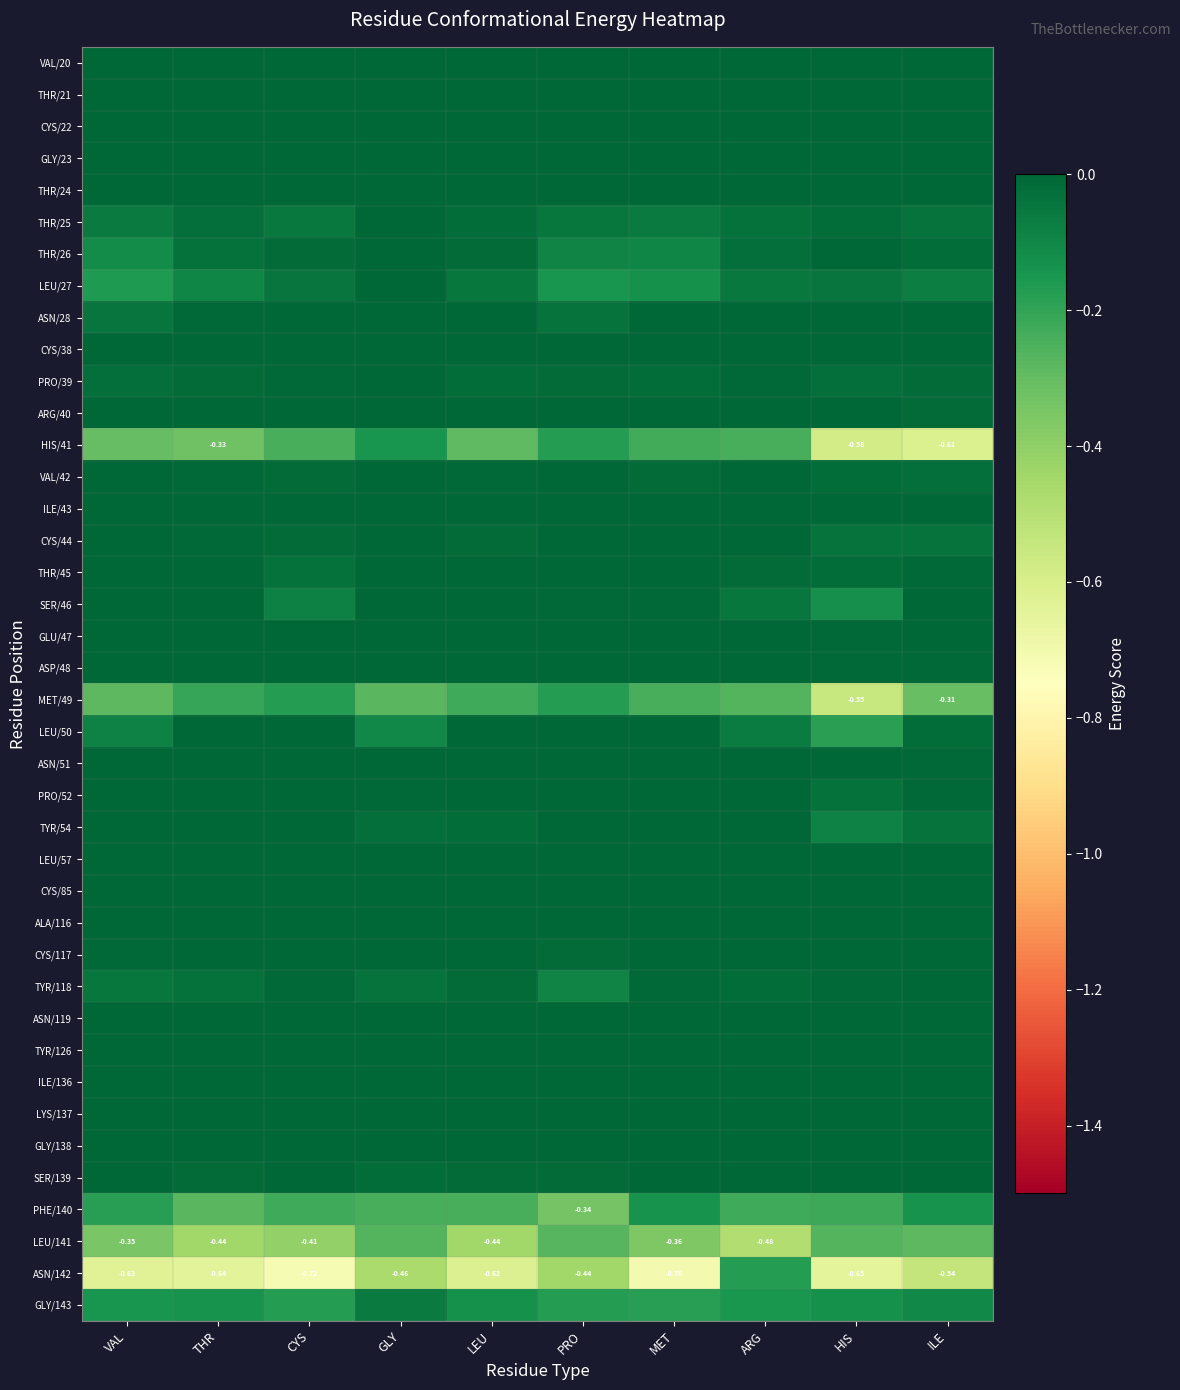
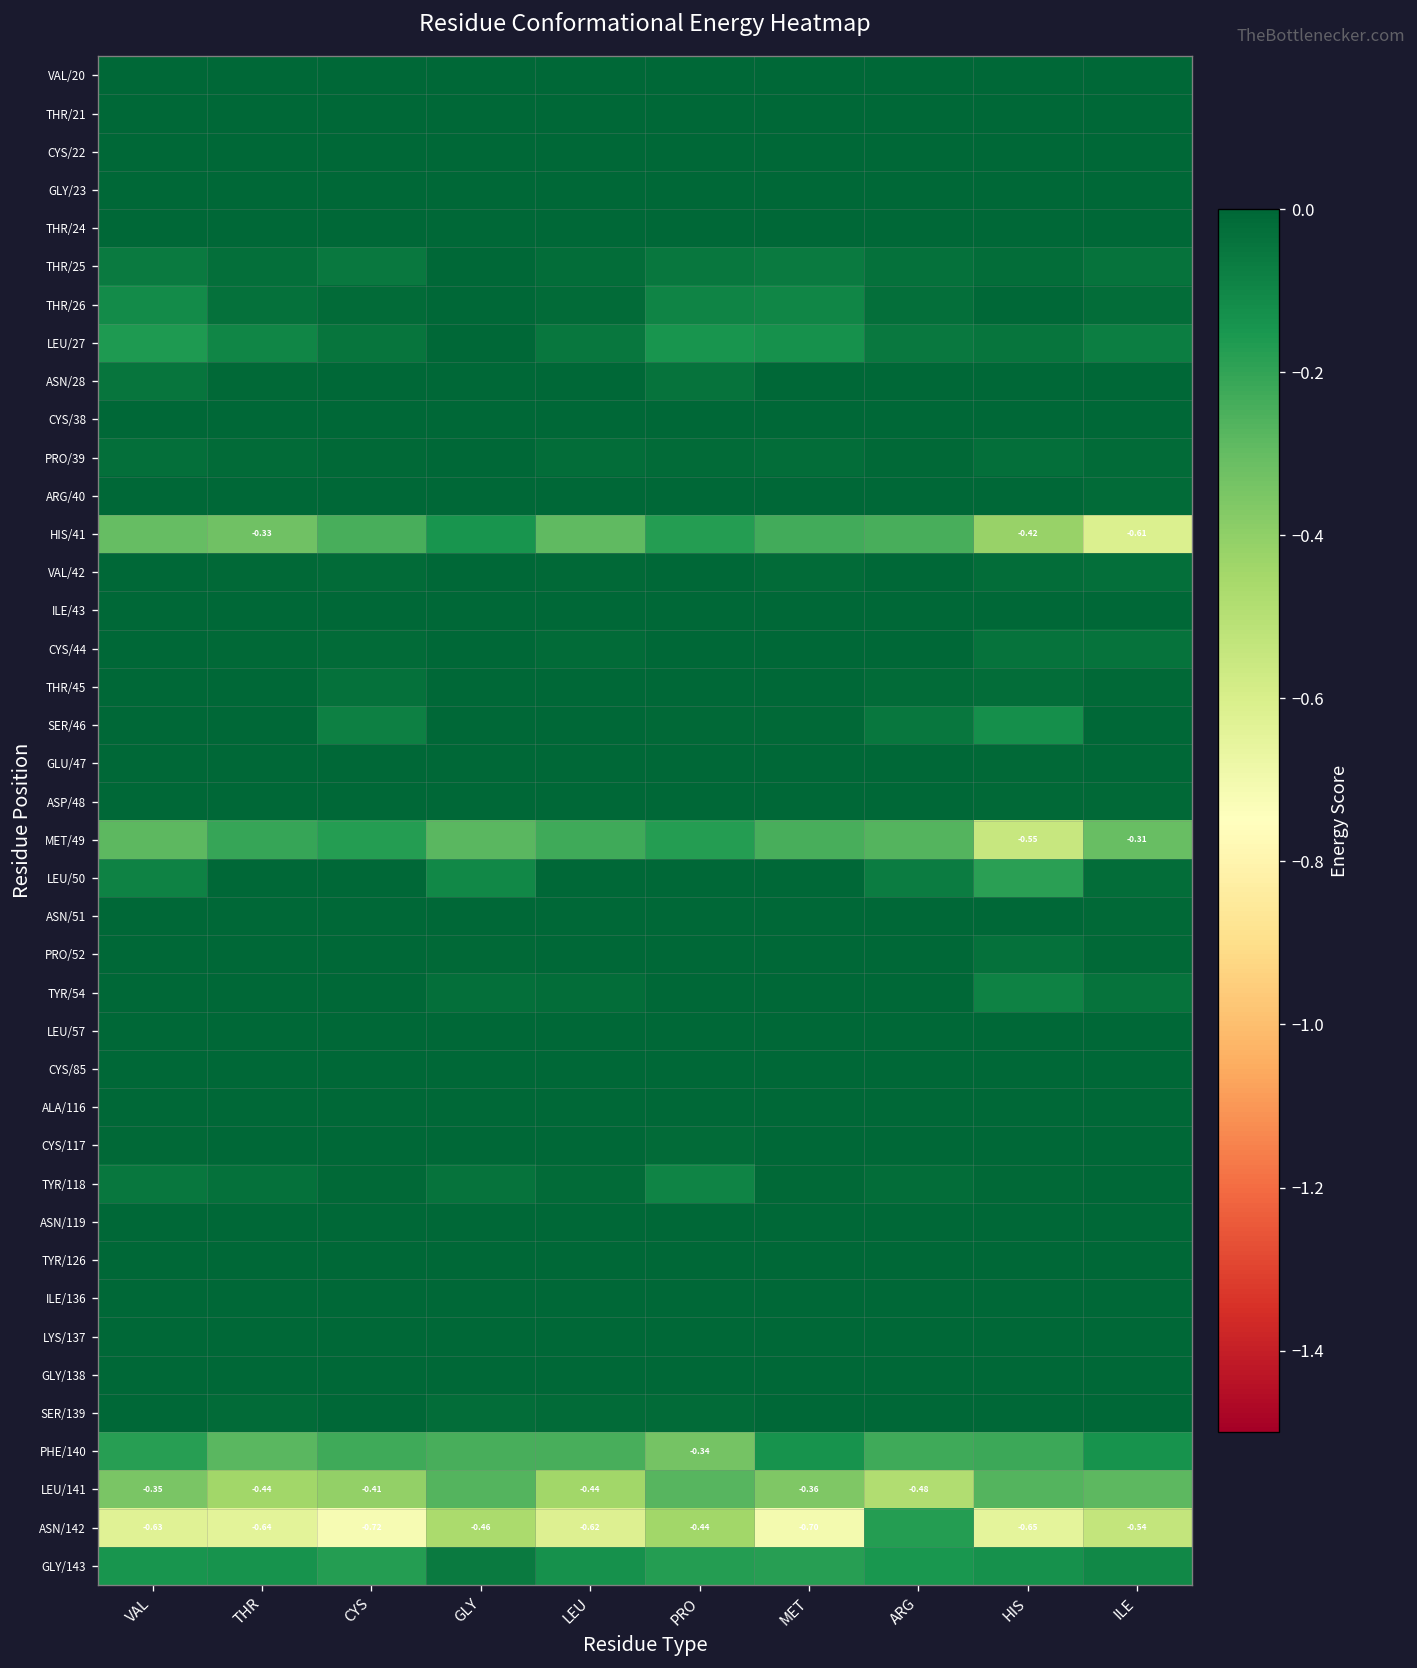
HIS/41, HIS: -0.58 -> -0.42
